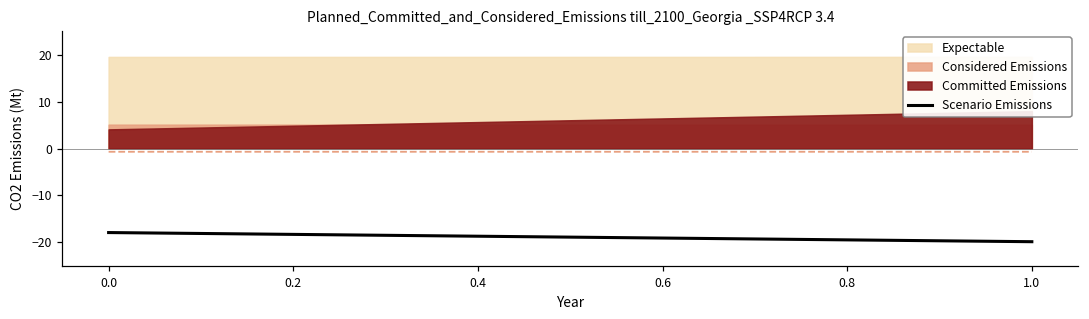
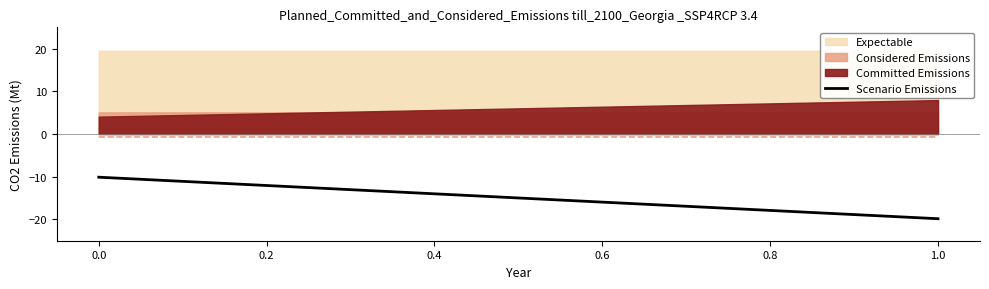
Scenario Emissions, 0.0: -18 -> -10
